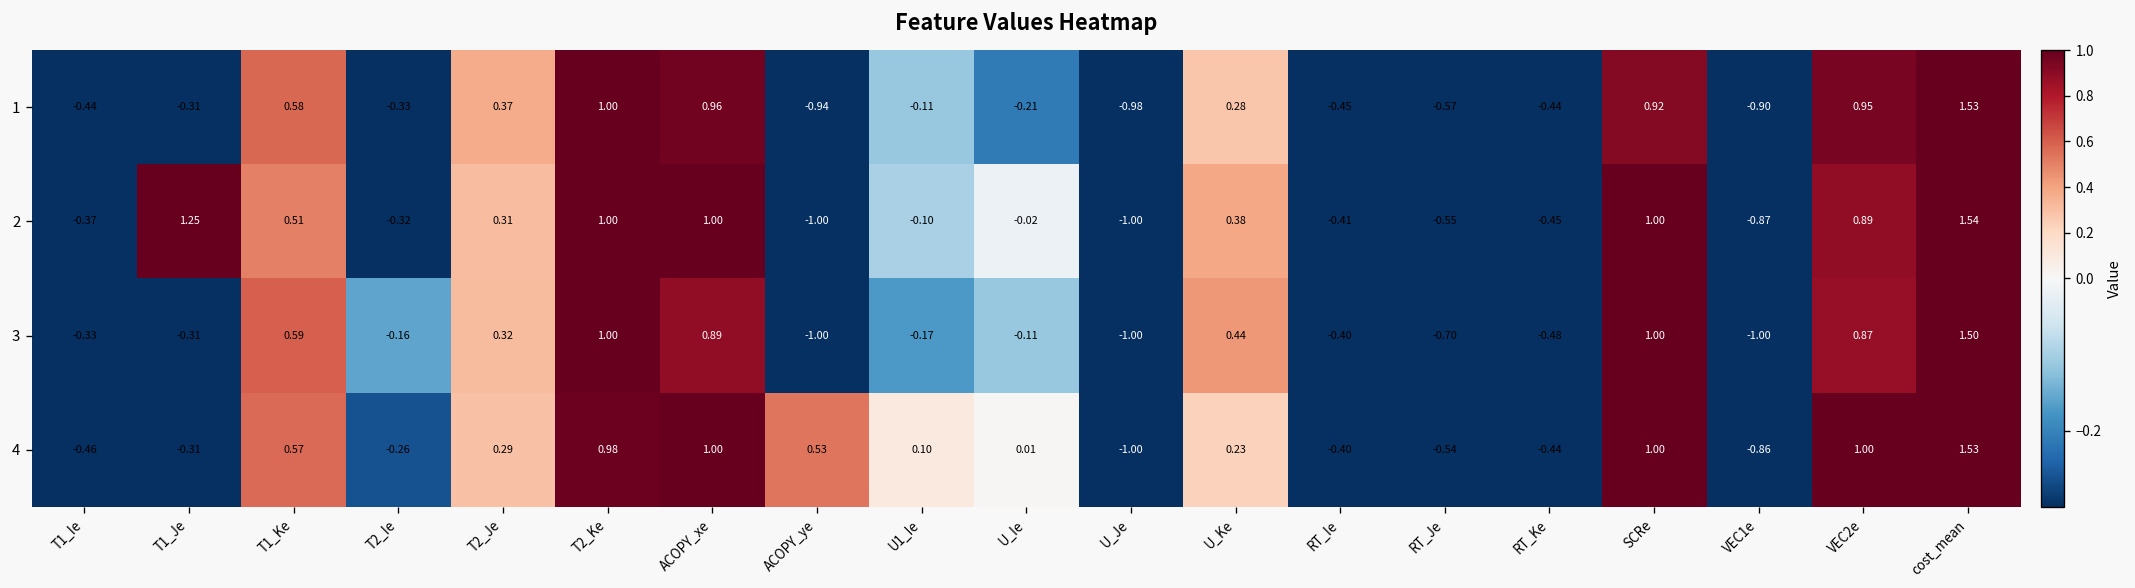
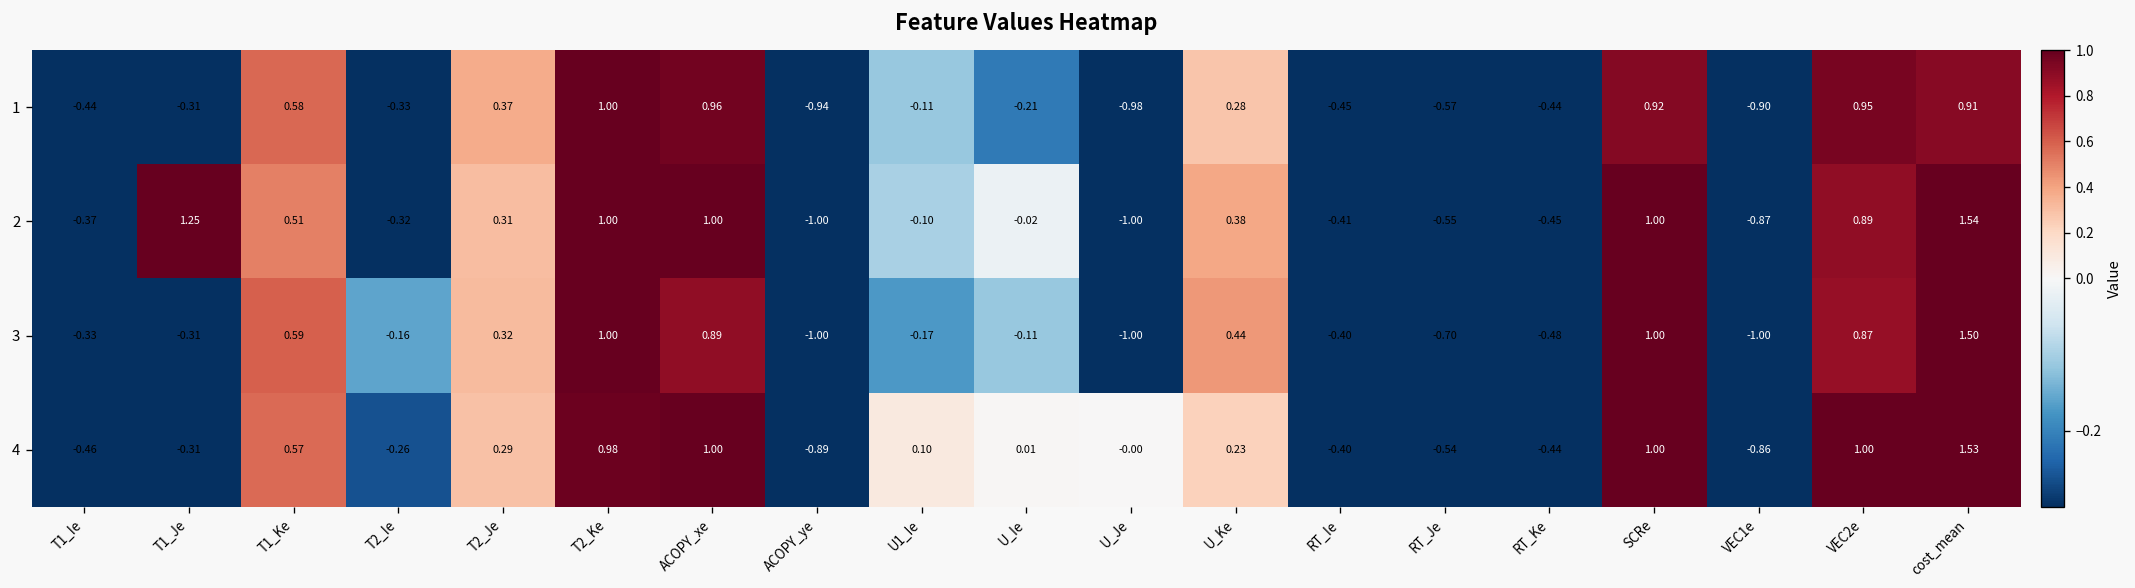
1, cost_mean: 1.53 -> 0.91
4, ACOPY_ye: 0.53 -> -0.89
4, U_Je: -1.00 -> -0.00
